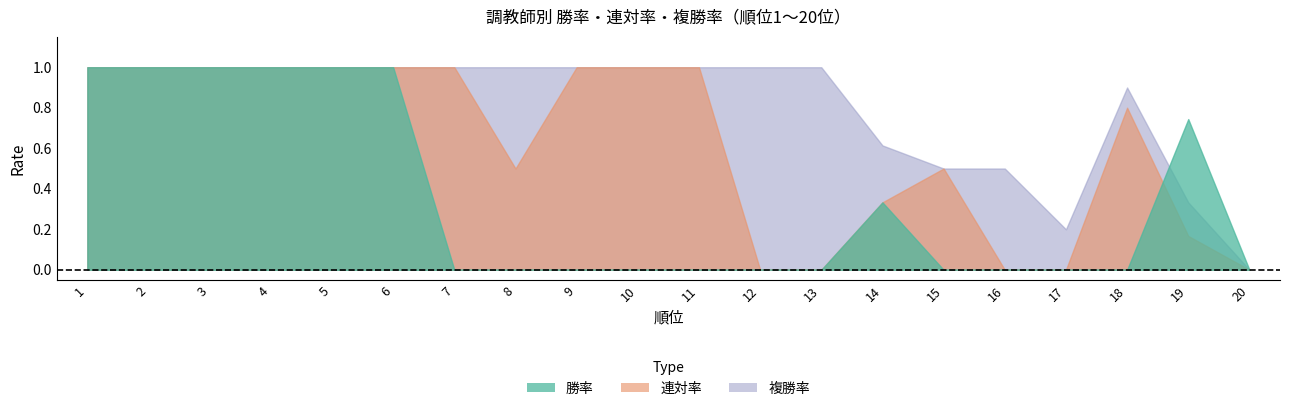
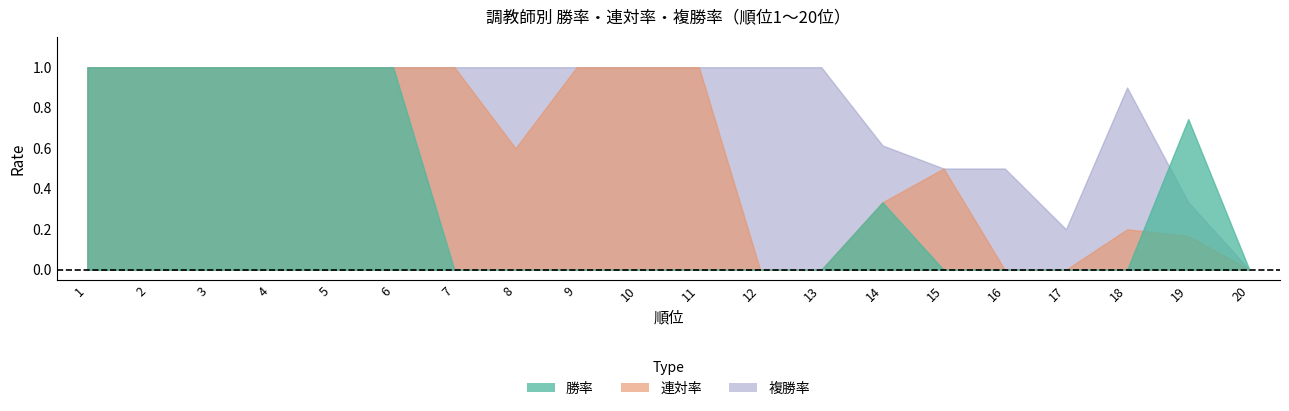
連対率, 8: 0.5 -> 0.6
連対率, 18: 0.8 -> 0.2
